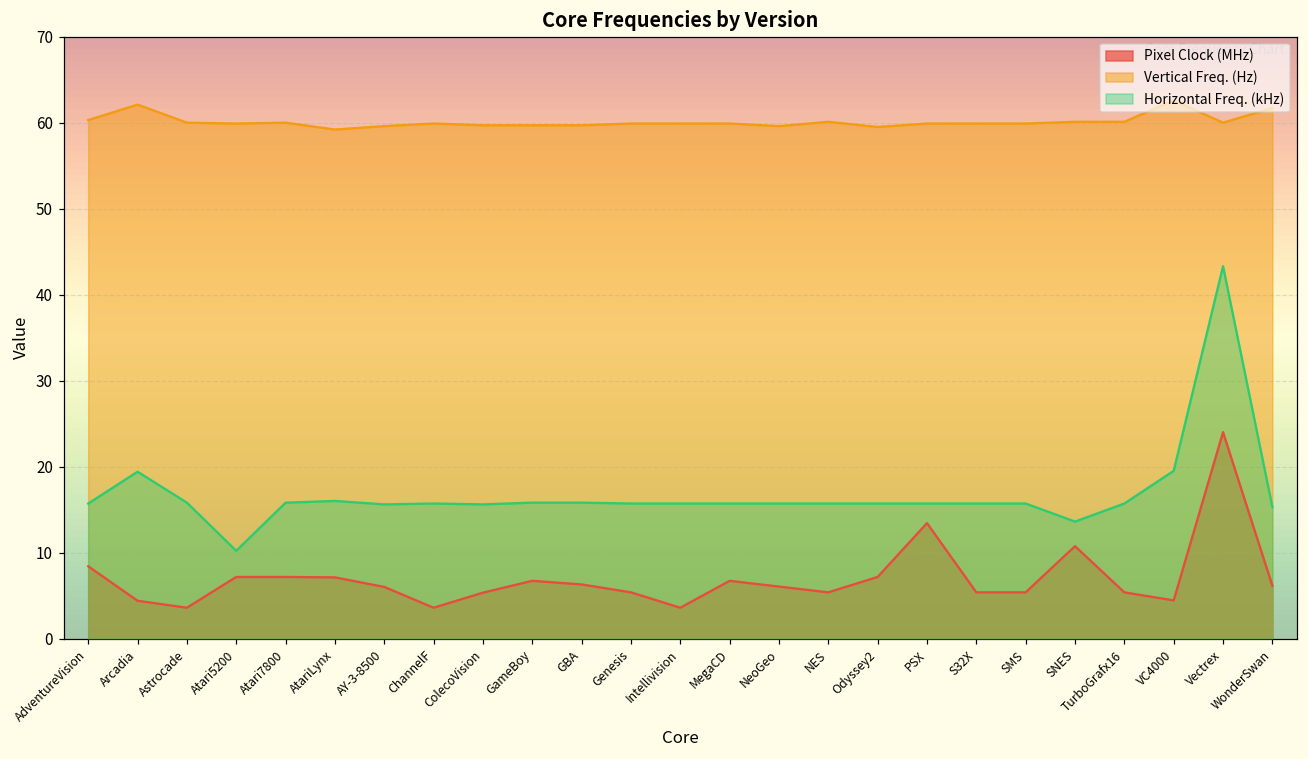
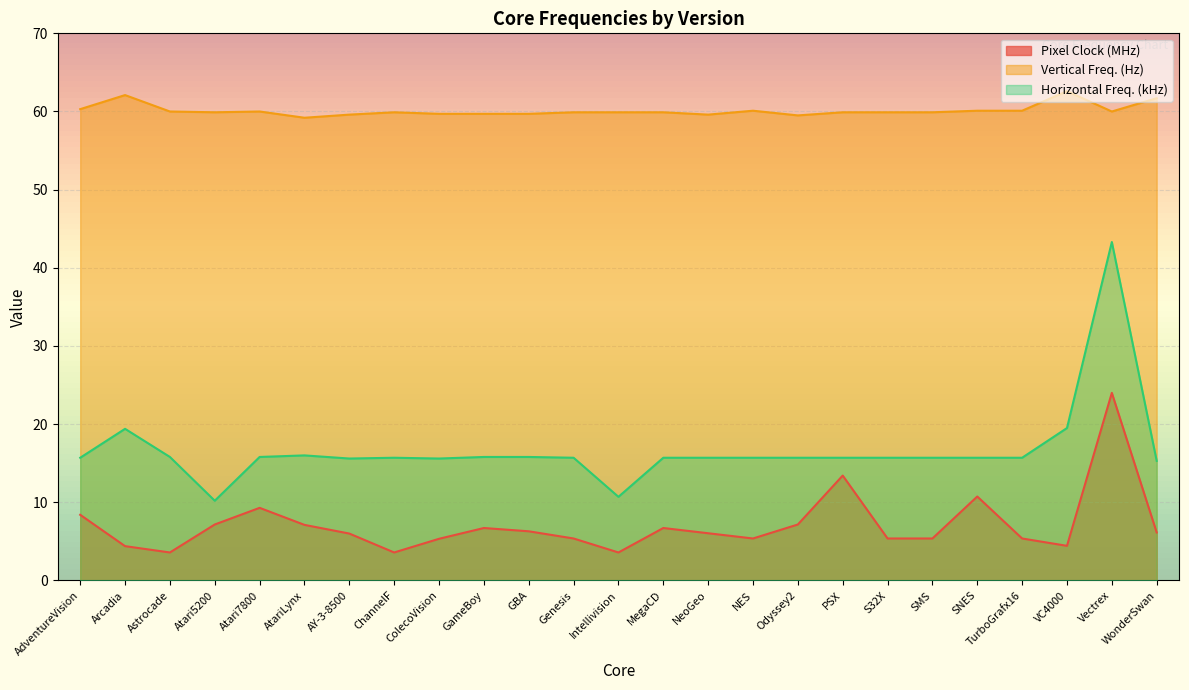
Pixel Clock (MHz), Atari7800: 7 -> 9
Horizontal Freq. (kHz), Intellivision: 16 -> 11
Horizontal Freq. (kHz), SNES: 14 -> 16
